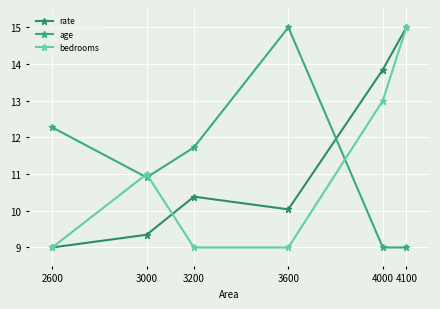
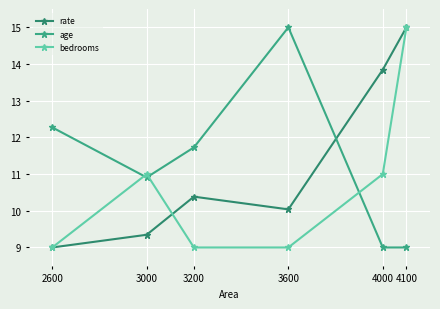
bedrooms, 4000: 13.0 -> 11.0
